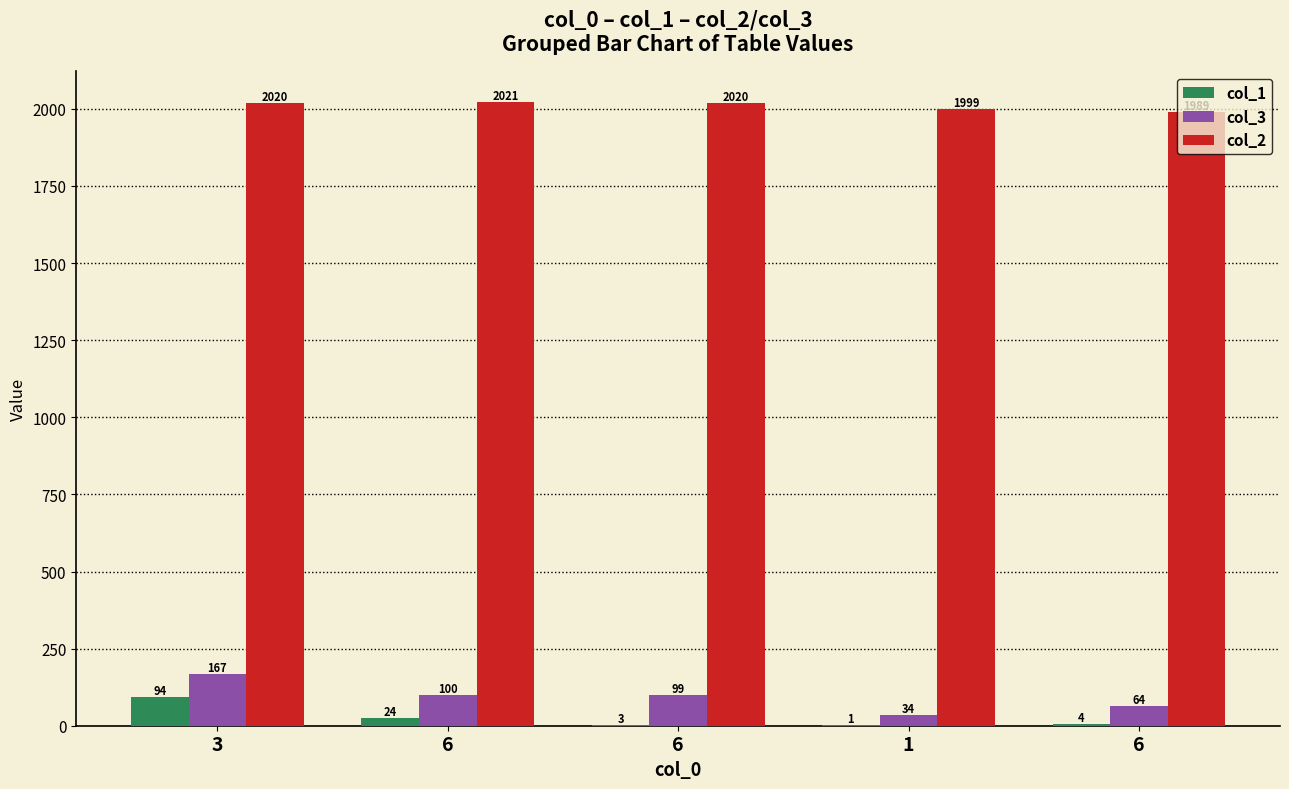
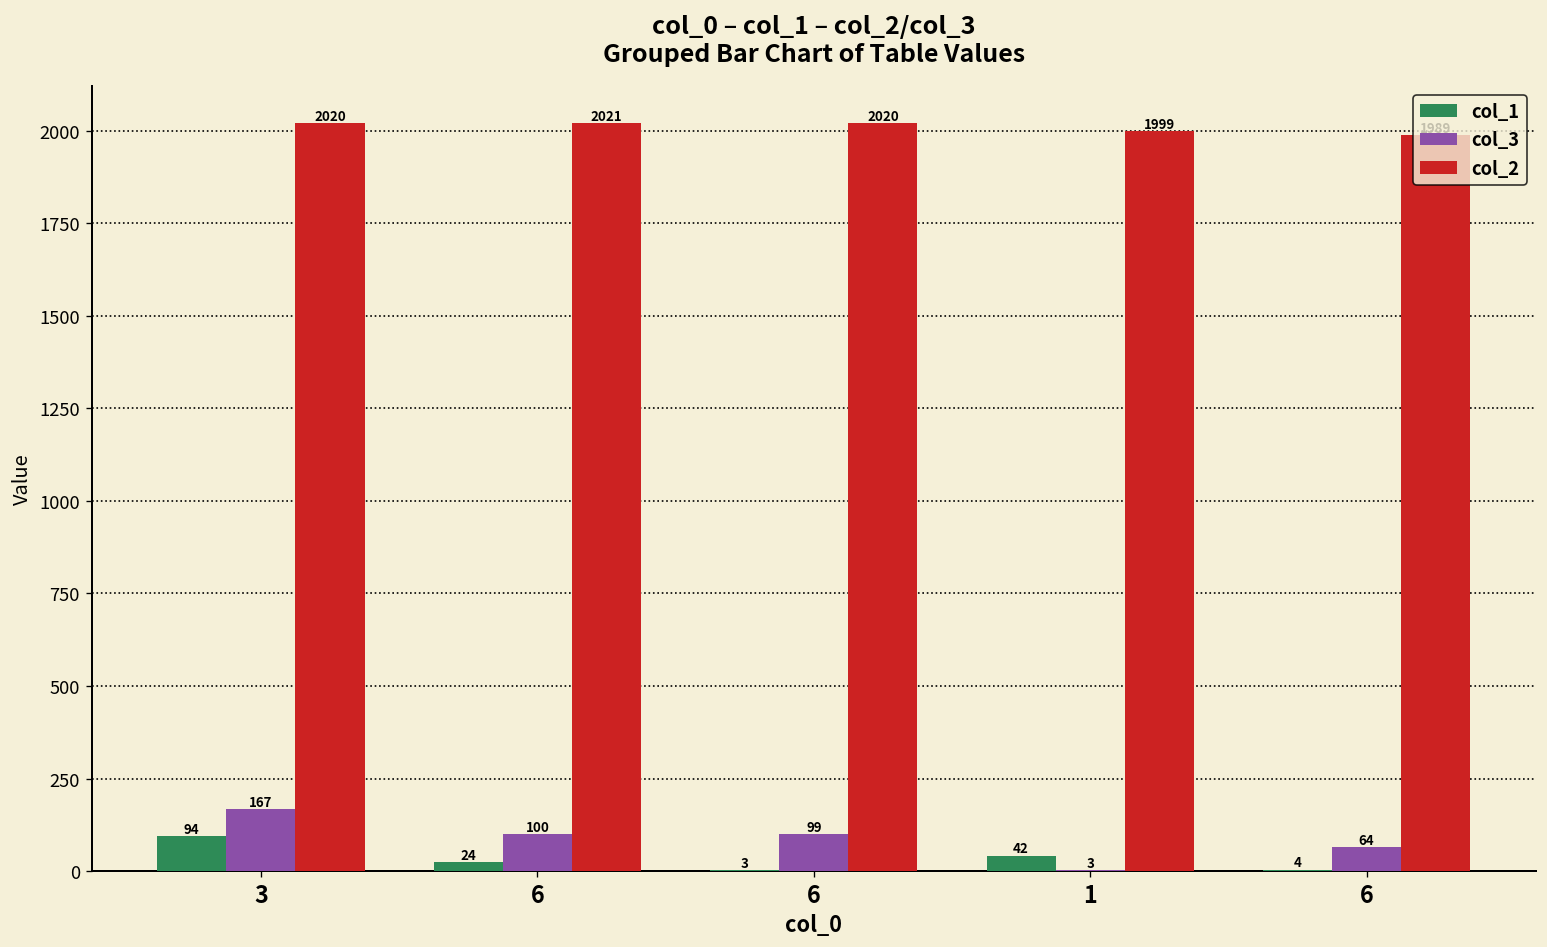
col_1, 1: 1 -> 42
col_3, 1: 34 -> 3
